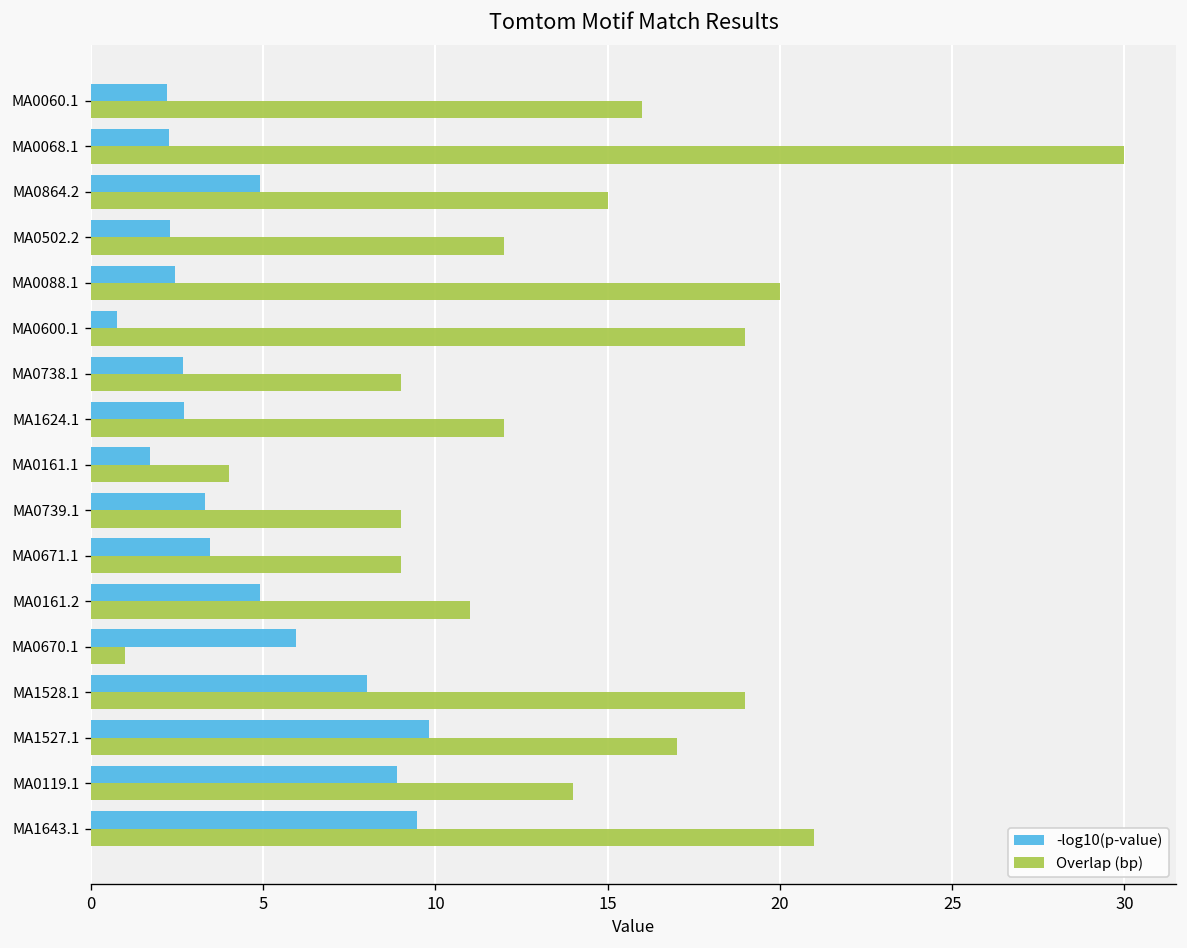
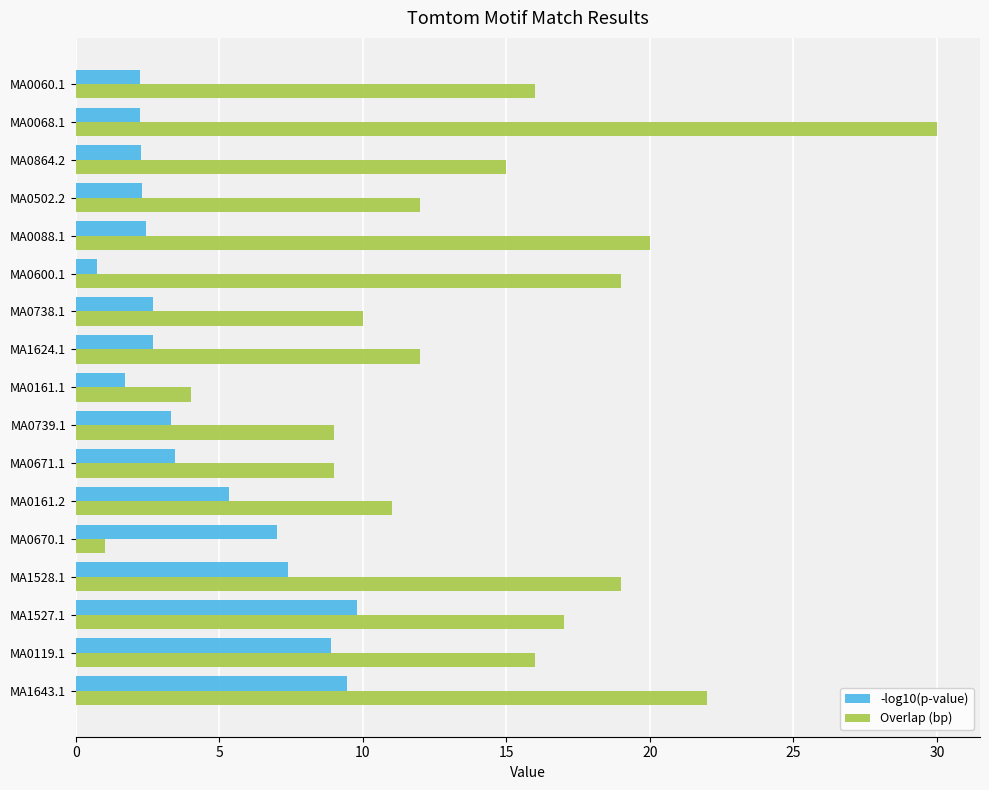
-log10(p-value), MA0864.2: 4.9 -> 2.3
Overlap (bp), MA0738.1: 9 -> 10
-log10(p-value), MA0161.2: 4.9 -> 5.4
-log10(p-value), MA0670.1: 5.9 -> 7.0
-log10(p-value), MA1528.1: 8.0 -> 7.4
Overlap (bp), MA0119.1: 14 -> 16
Overlap (bp), MA1643.1: 21 -> 22
